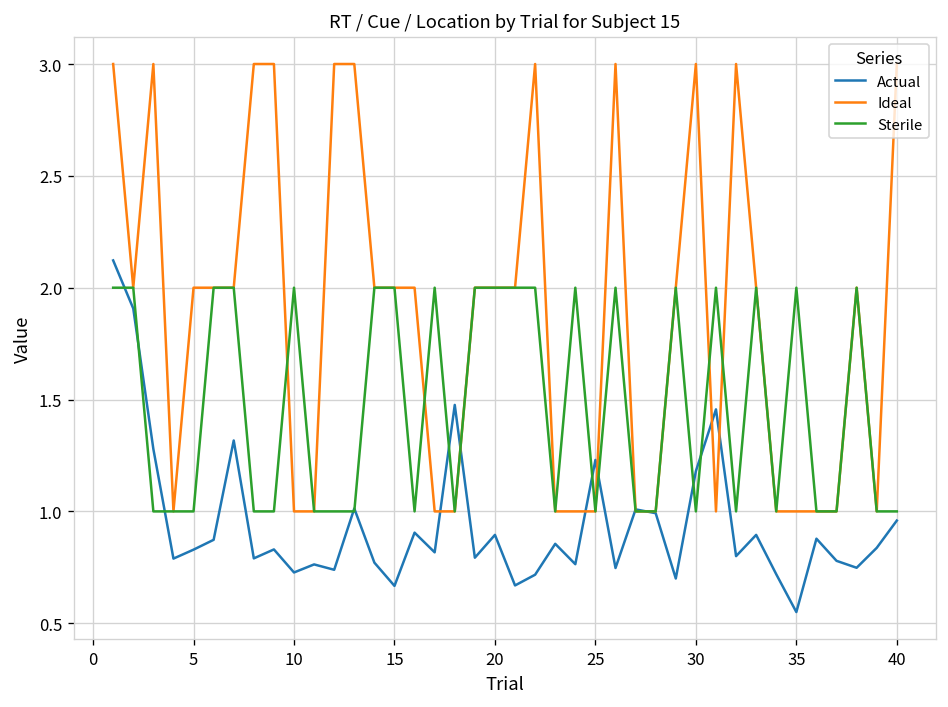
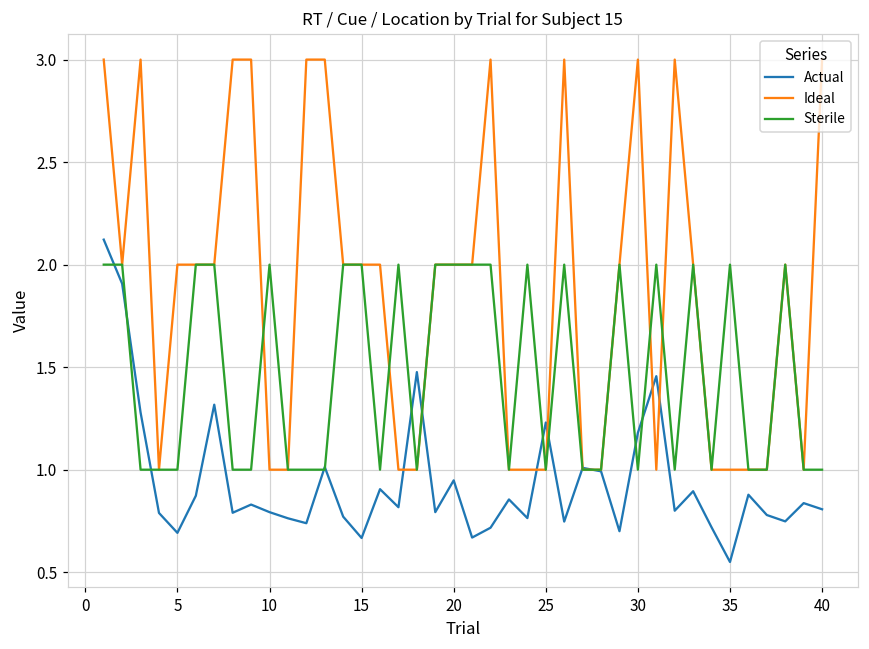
Actual, 5: 0.83 -> 0.69
Actual, 10: 0.73 -> 0.79
Actual, 20: 0.90 -> 0.95
Actual, 40: 0.96 -> 0.81
